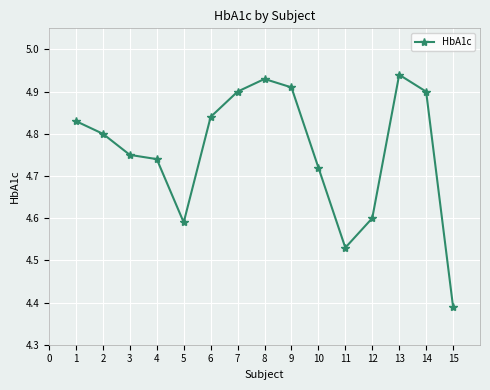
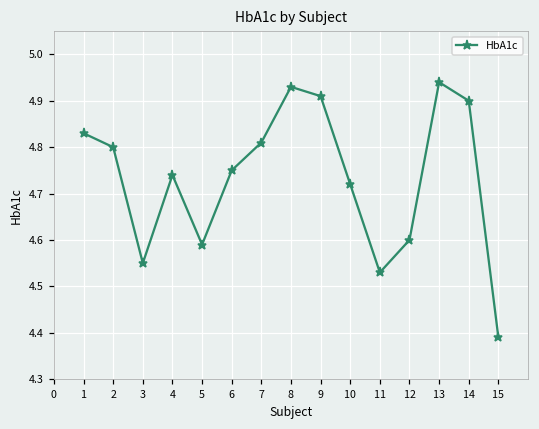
3: 4.75 -> 4.55
6: 4.84 -> 4.75
7: 4.90 -> 4.81
